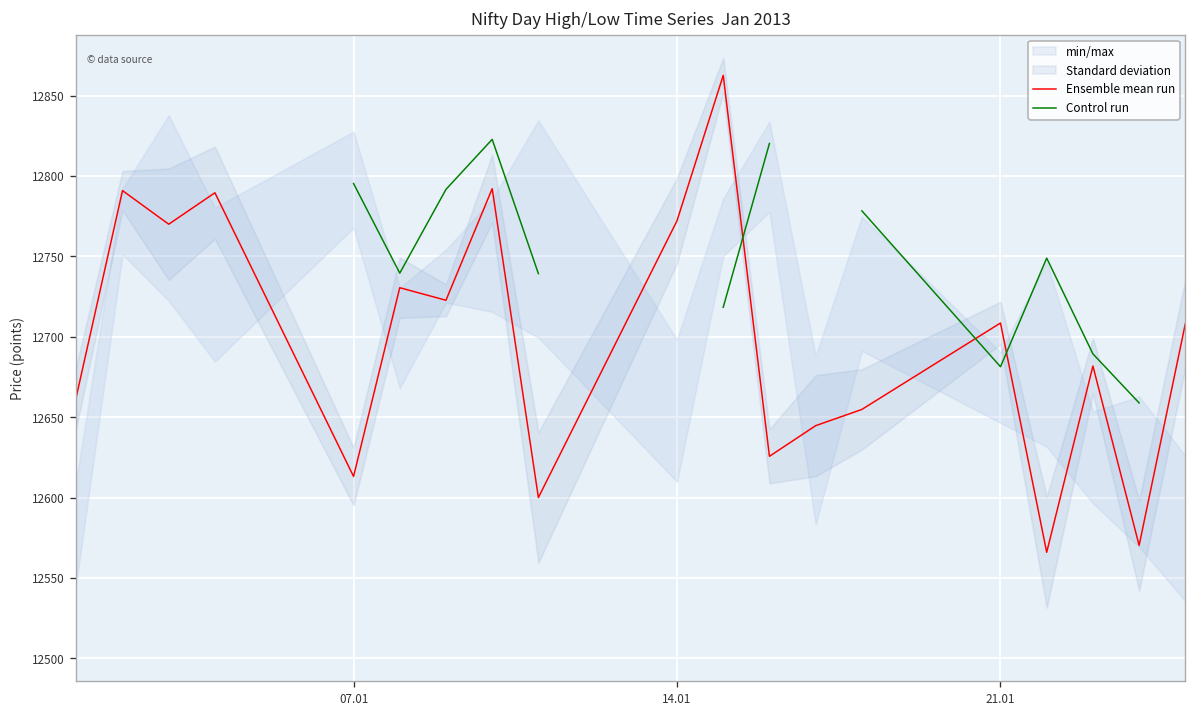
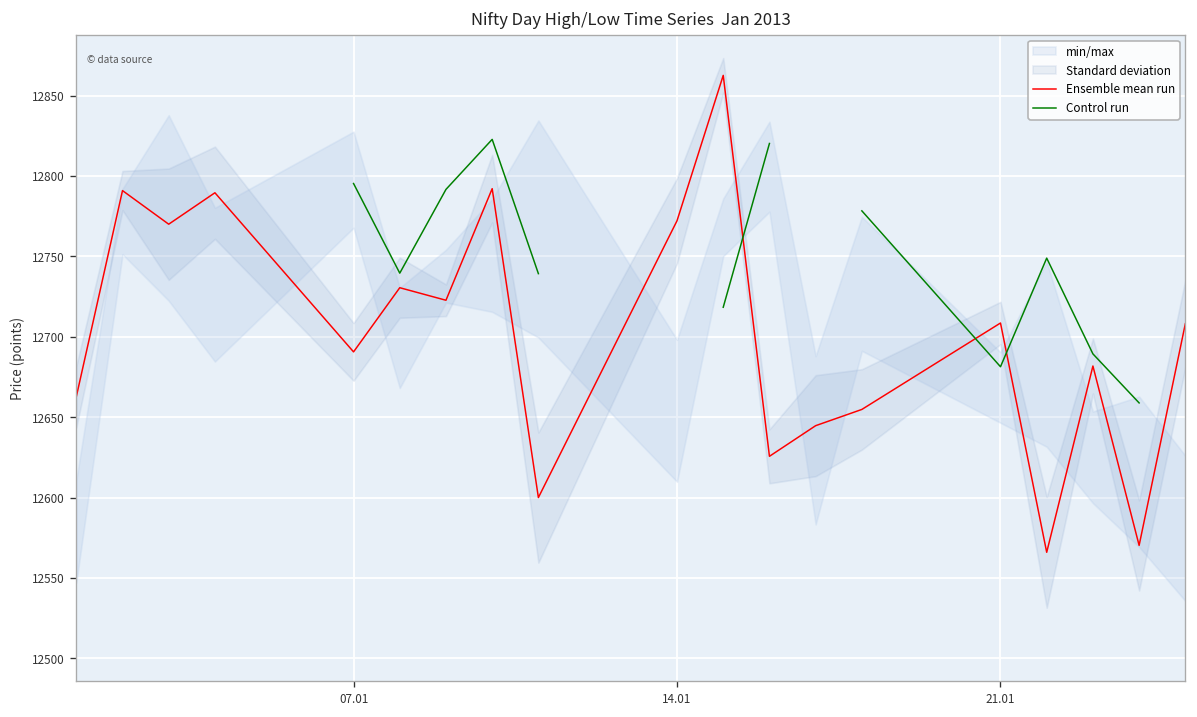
Ensemble mean run, 07.01: 12613 -> 12691
